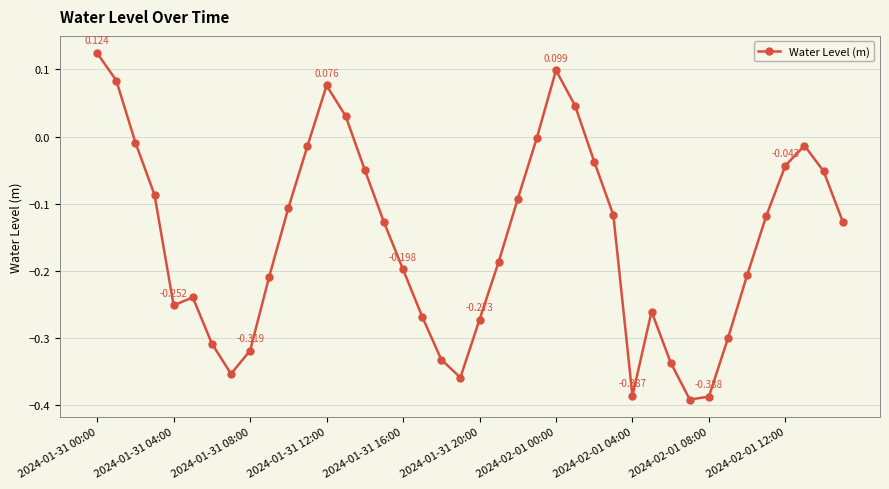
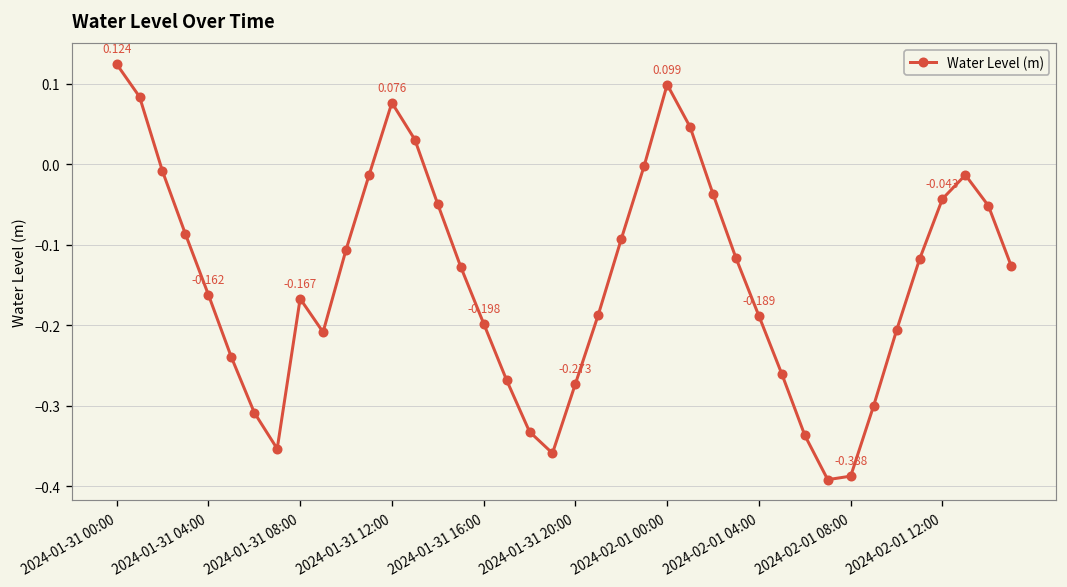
2024-01-31 04:00: -0.252 -> -0.162
2024-01-31 08:00: -0.319 -> -0.167
2024-02-01 04:00: -0.387 -> -0.189
